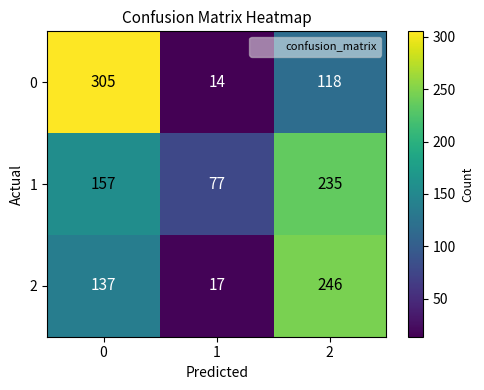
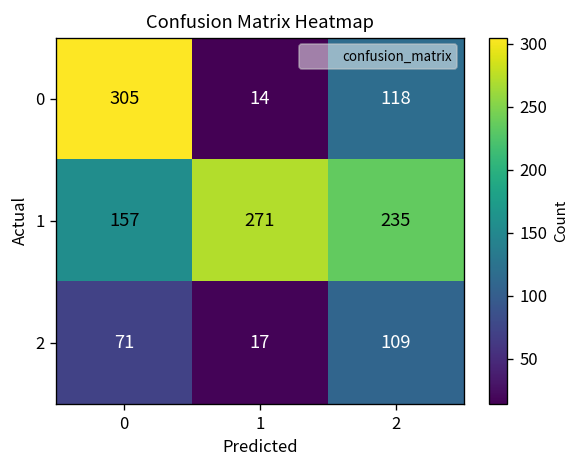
1, 1: 77 -> 271
2, 0: 137 -> 71
2, 2: 246 -> 109
